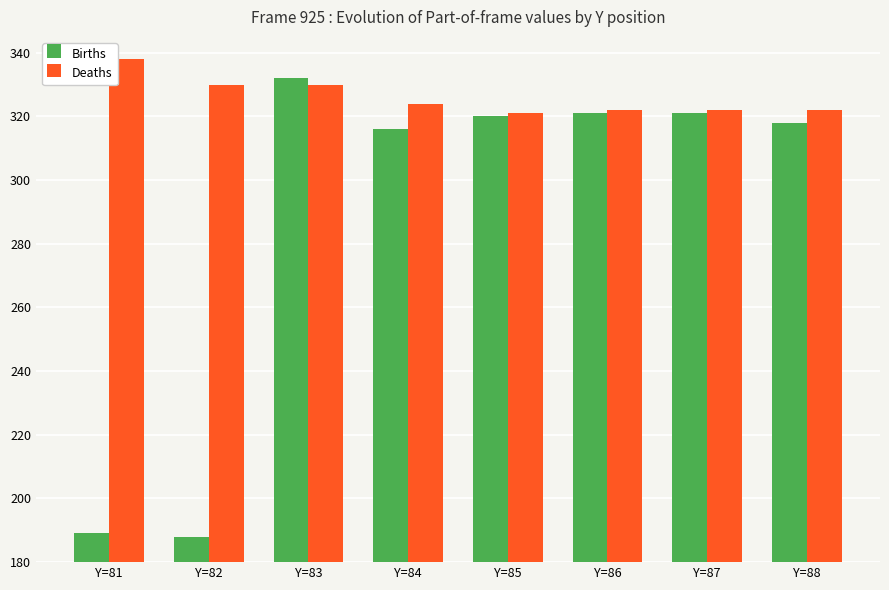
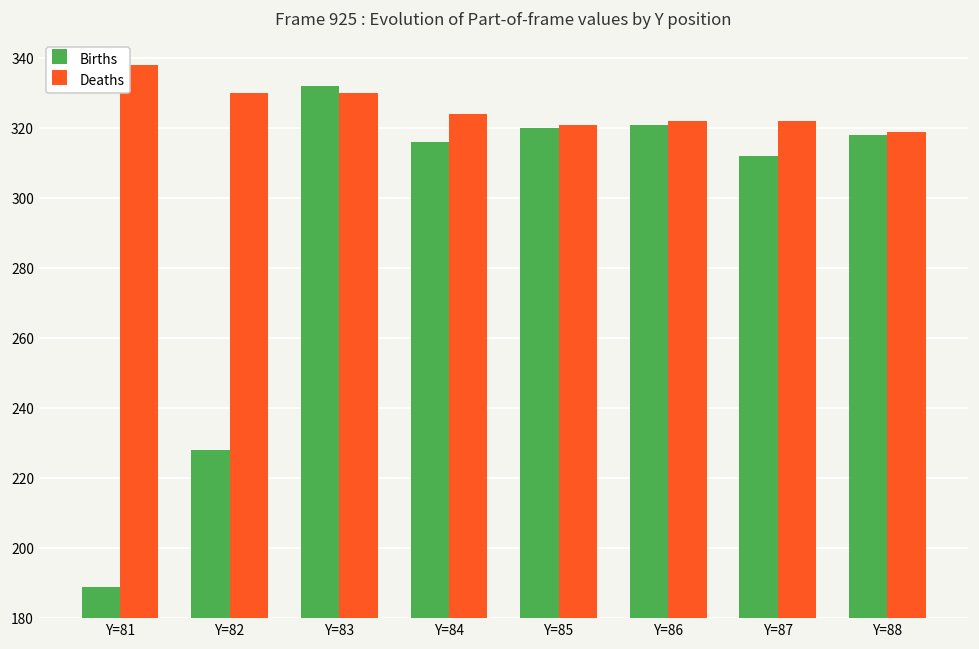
Births, Y=82: 188 -> 228
Births, Y=87: 321 -> 312
Deaths, Y=88: 322 -> 319
